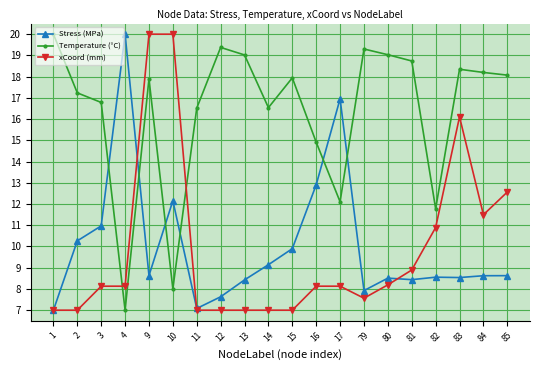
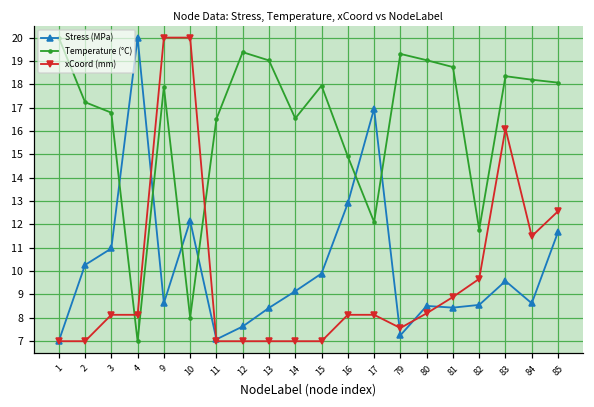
Stress (MPa), 79: 7.9 -> 7.3
xCoord (mm), 82: 10.9 -> 9.7
Stress (MPa), 83: 8.5 -> 9.6
Stress (MPa), 85: 8.6 -> 11.7
